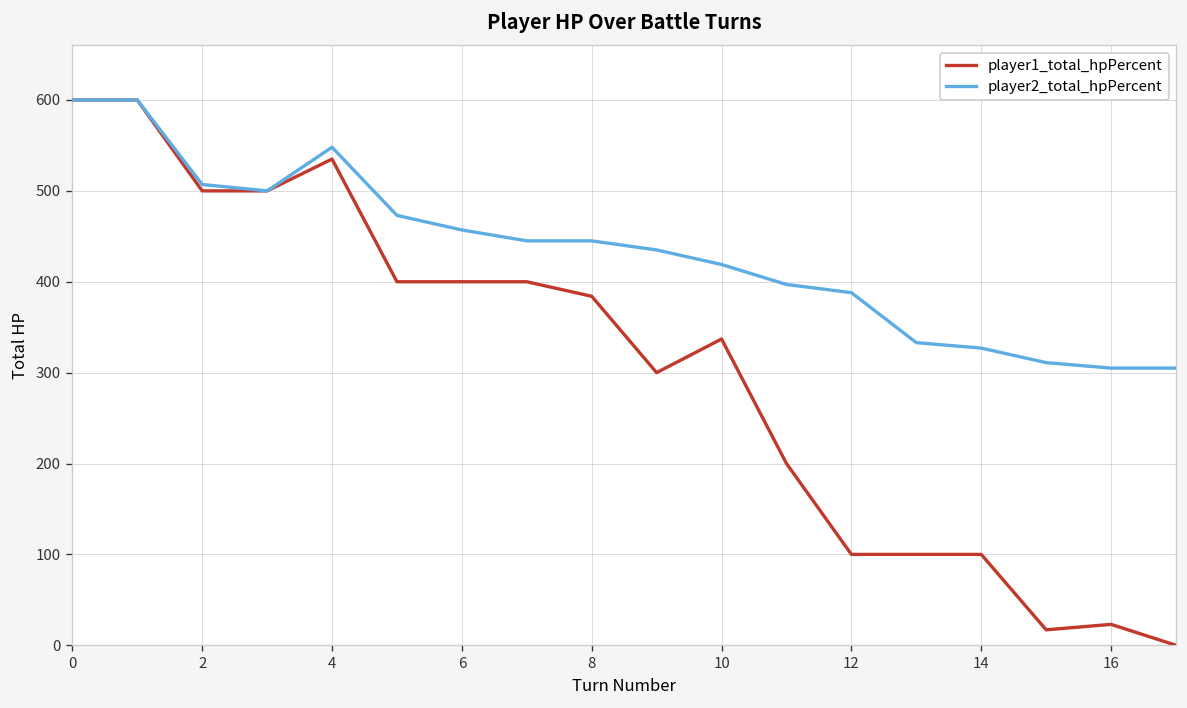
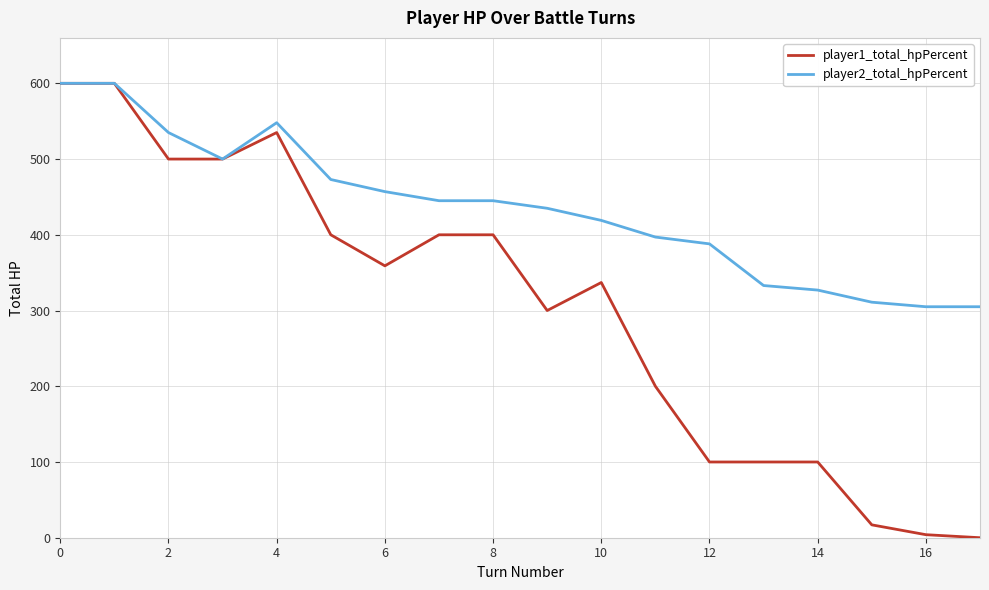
player2_total_hpPercent, 2: 510 -> 540
player1_total_hpPercent, 6: 400 -> 360
player1_total_hpPercent, 8: 380 -> 400
player1_total_hpPercent, 16: 20 -> 0
